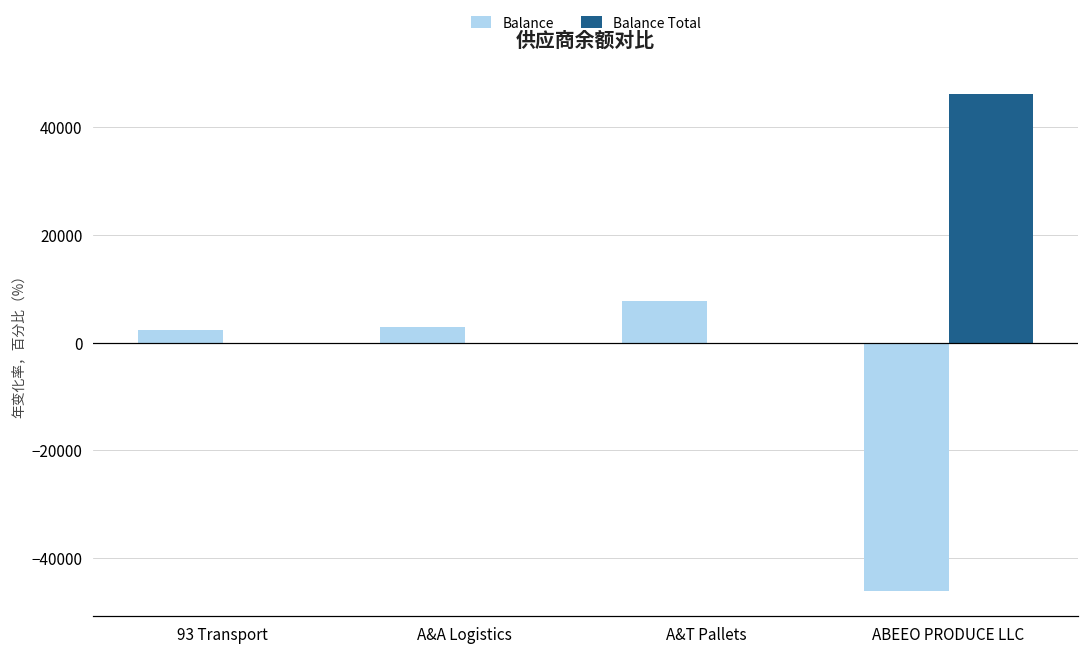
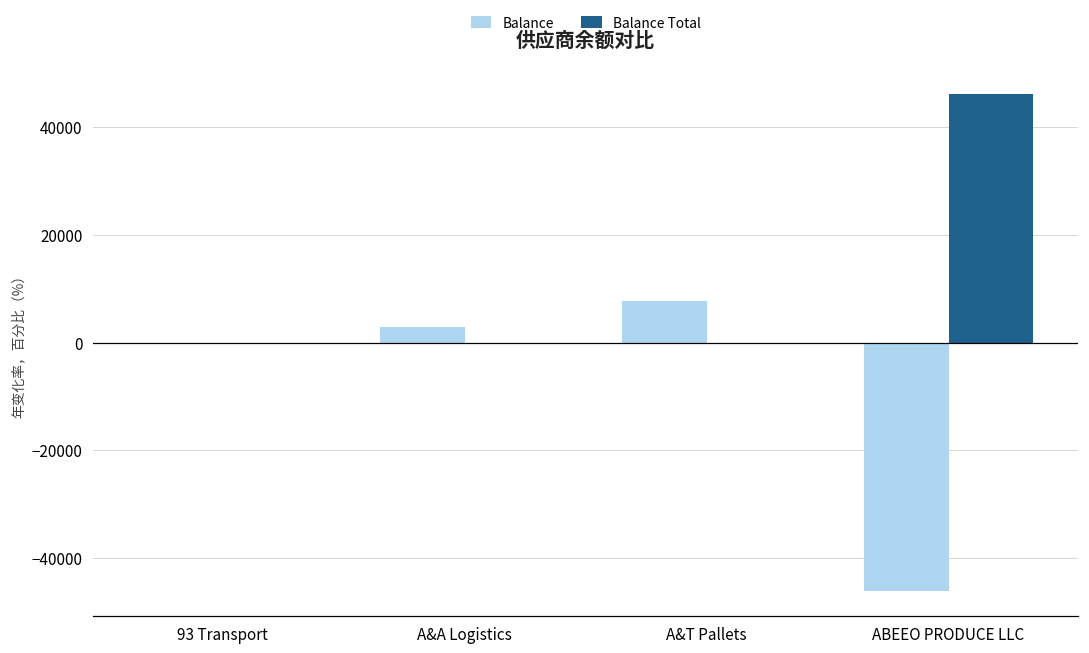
Balance, 93 Transport: 2000 -> 0
